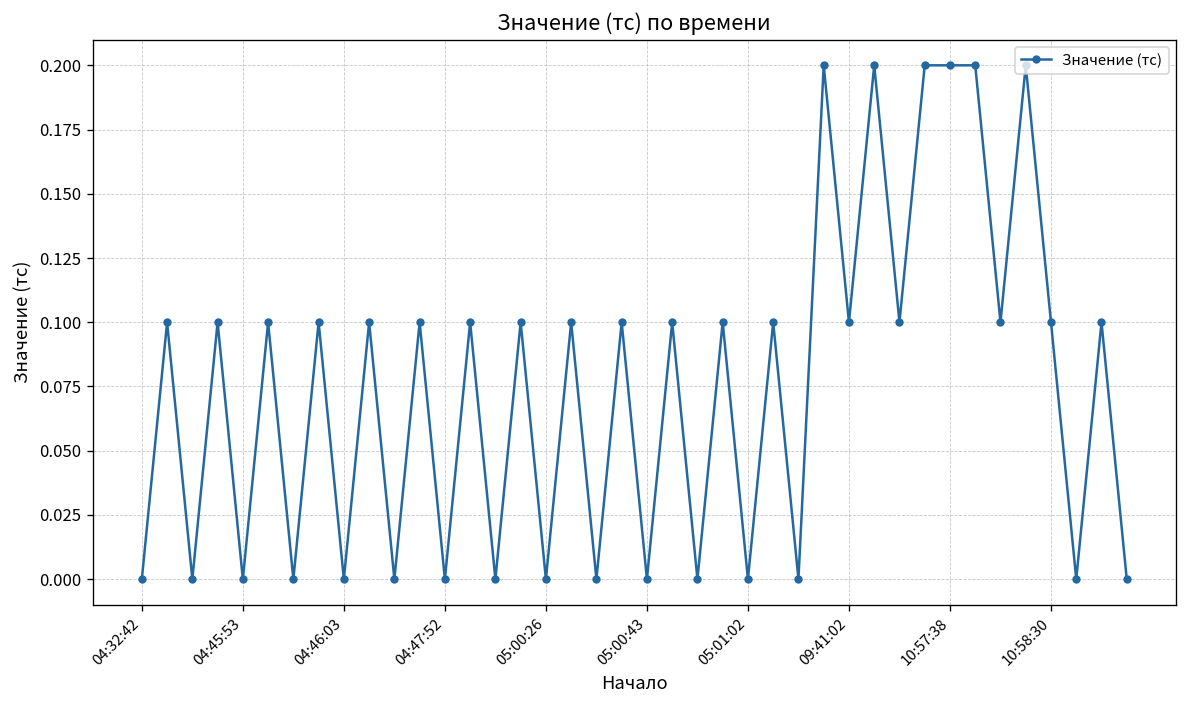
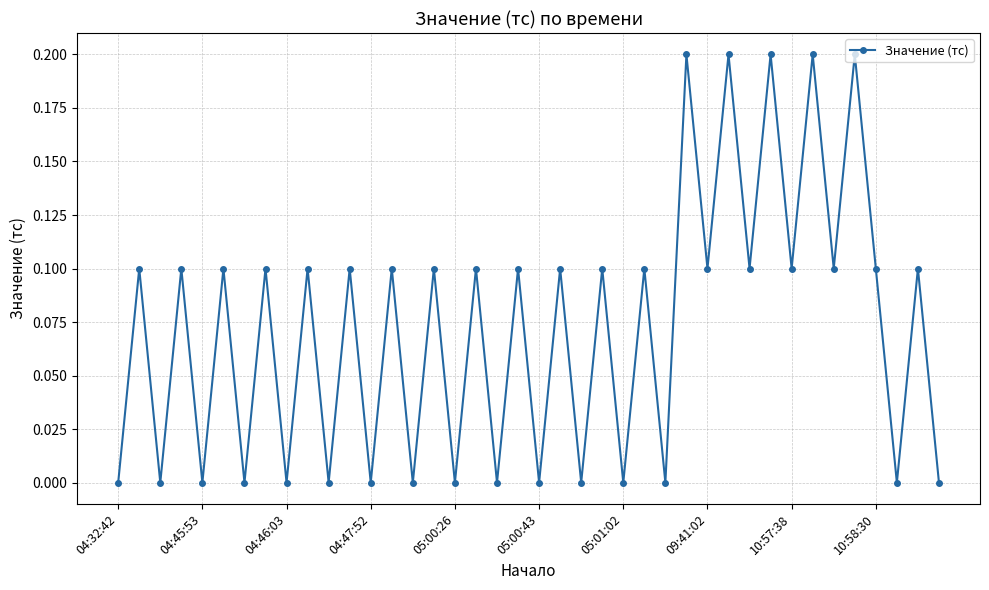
10:57:38: 0.2 -> 0.1
